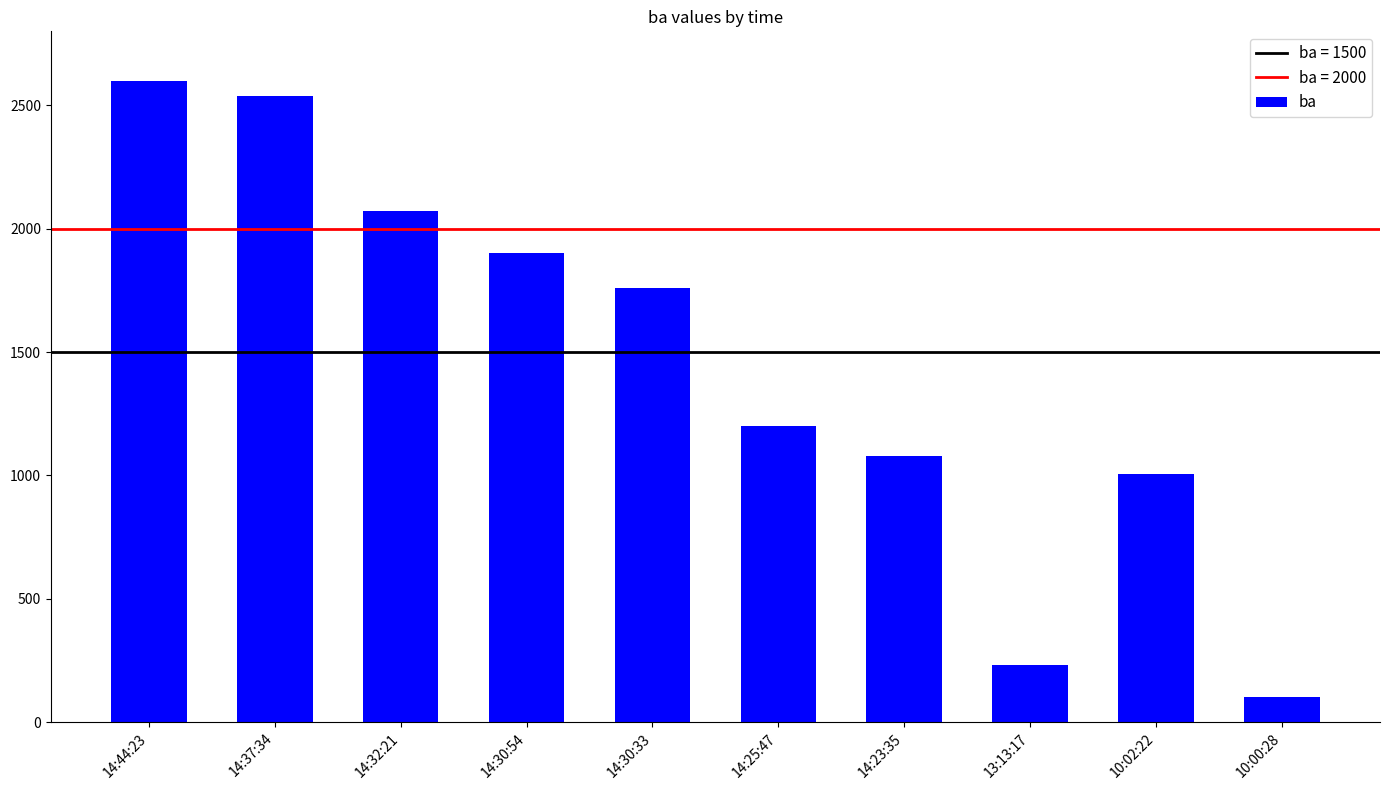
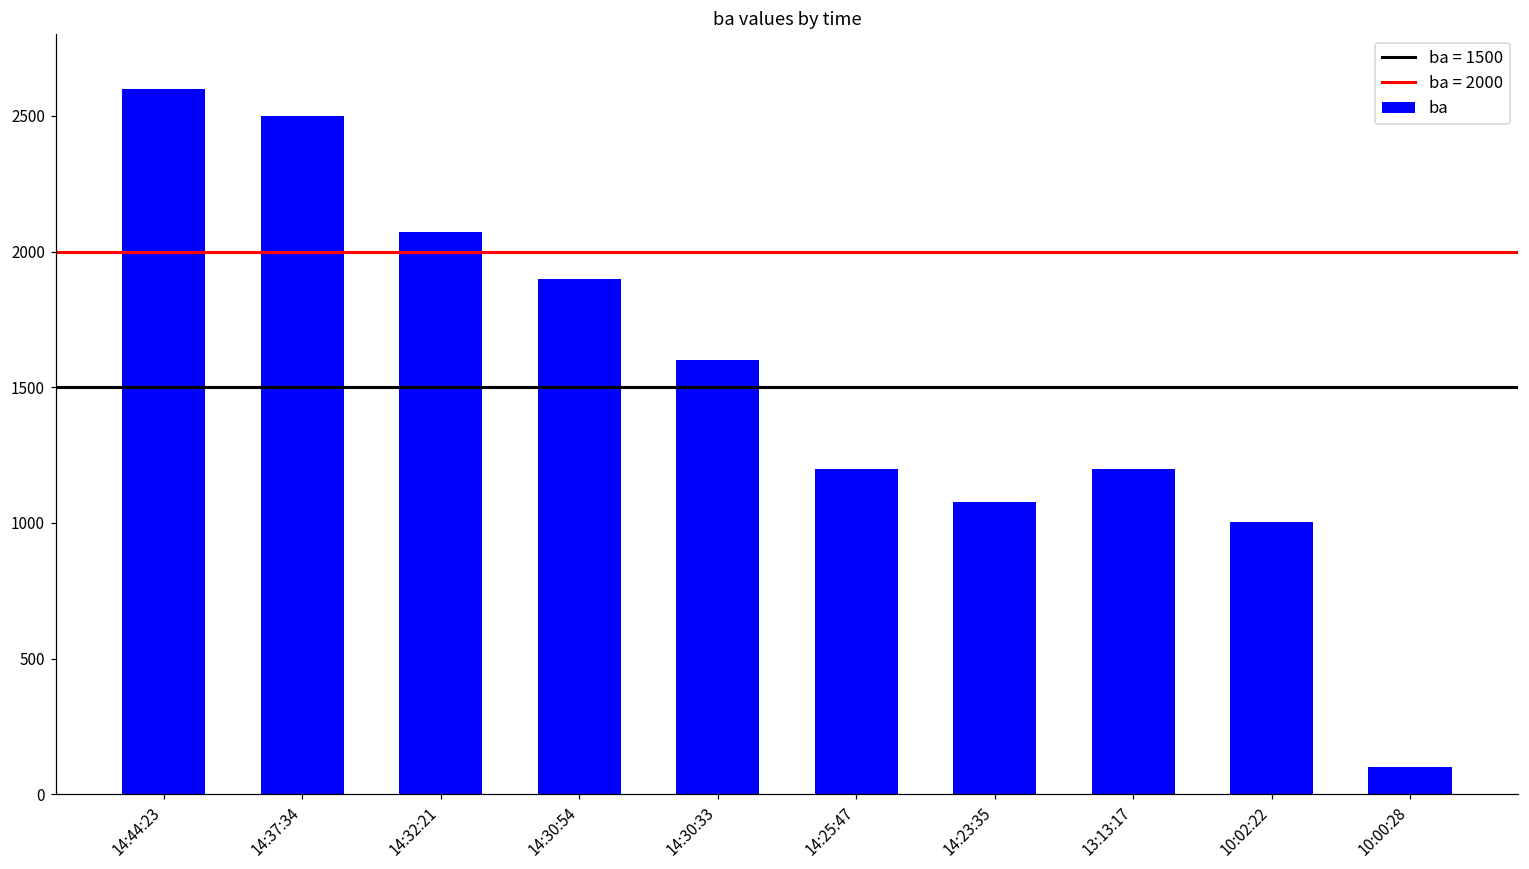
14:37:34: 2540 -> 2500
14:30:33: 1760 -> 1600
13:13:17: 230 -> 1200
